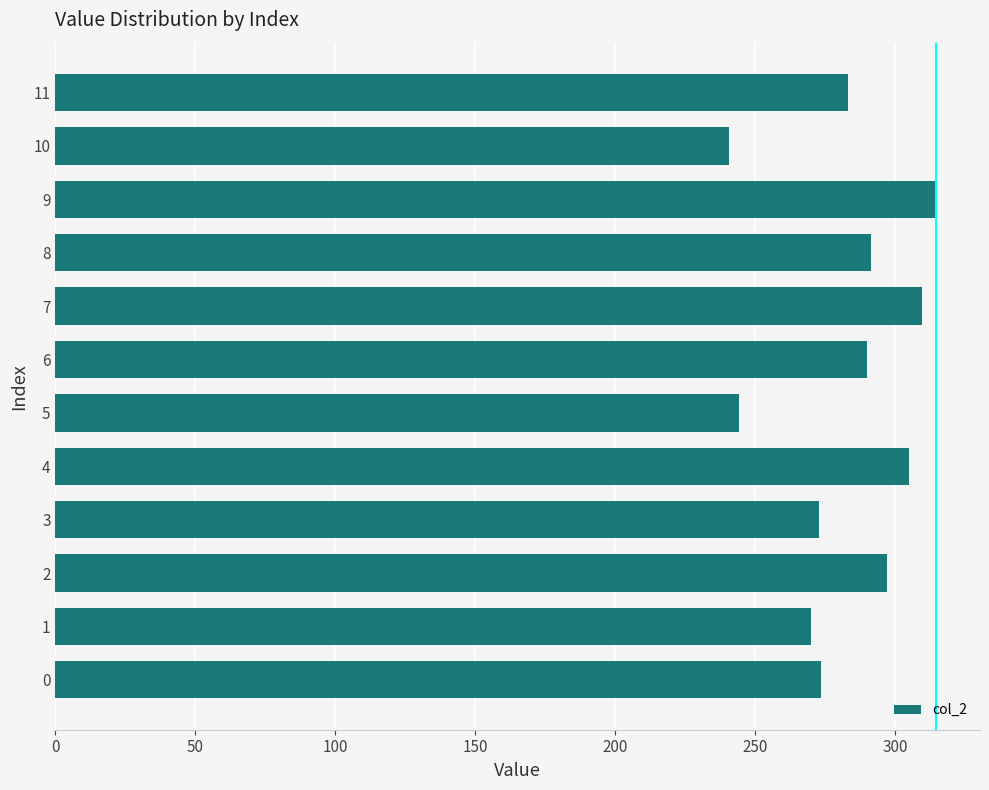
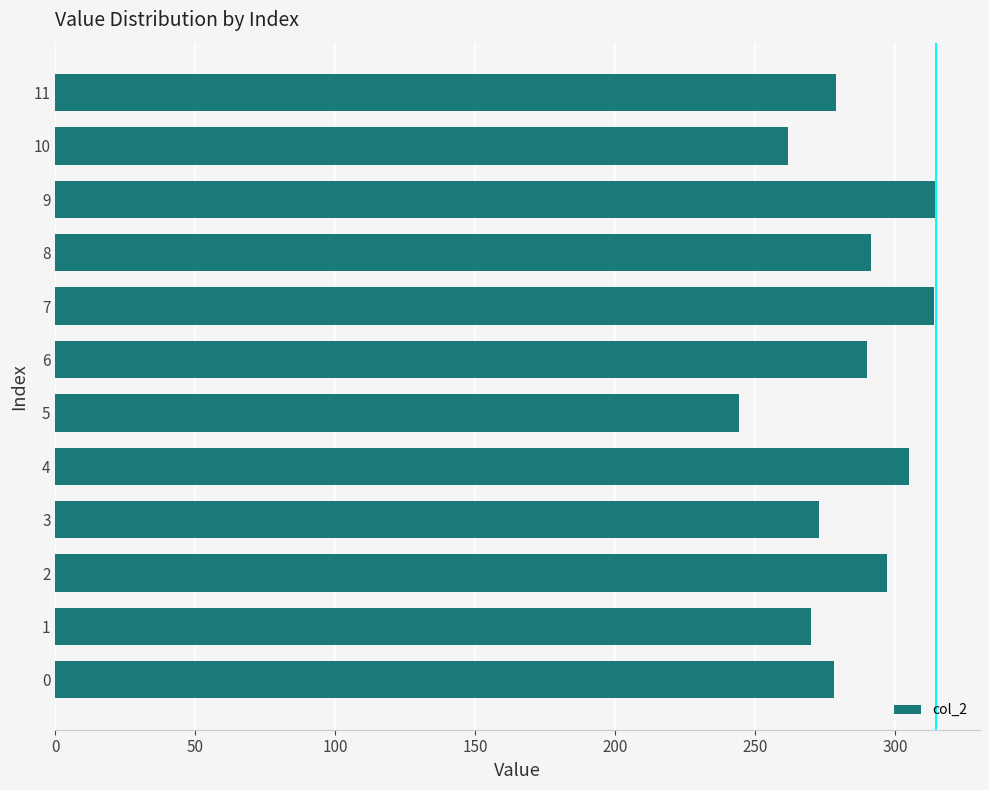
11: 283 -> 279
10: 241 -> 262
7: 310 -> 314
0: 274 -> 278
